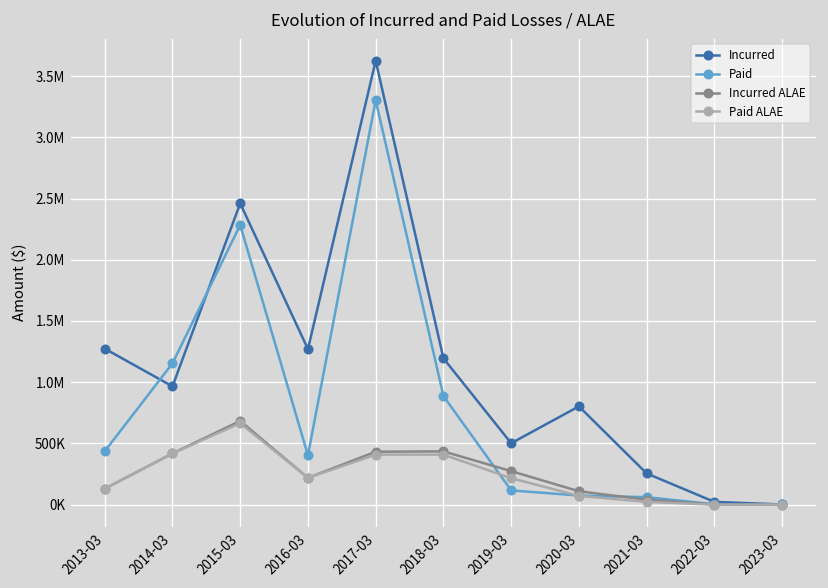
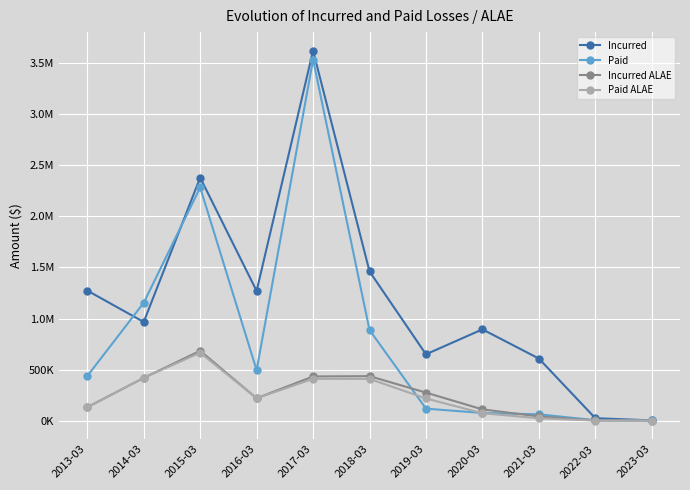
Incurred, 2015-03: 2460000 -> 2380000
Paid, 2016-03: 400000 -> 490000
Paid, 2017-03: 3300000 -> 3540000
Incurred, 2018-03: 1200000 -> 1460000
Incurred, 2019-03: 500000 -> 650000
Incurred, 2020-03: 800000 -> 890000
Incurred, 2021-03: 260000 -> 610000
